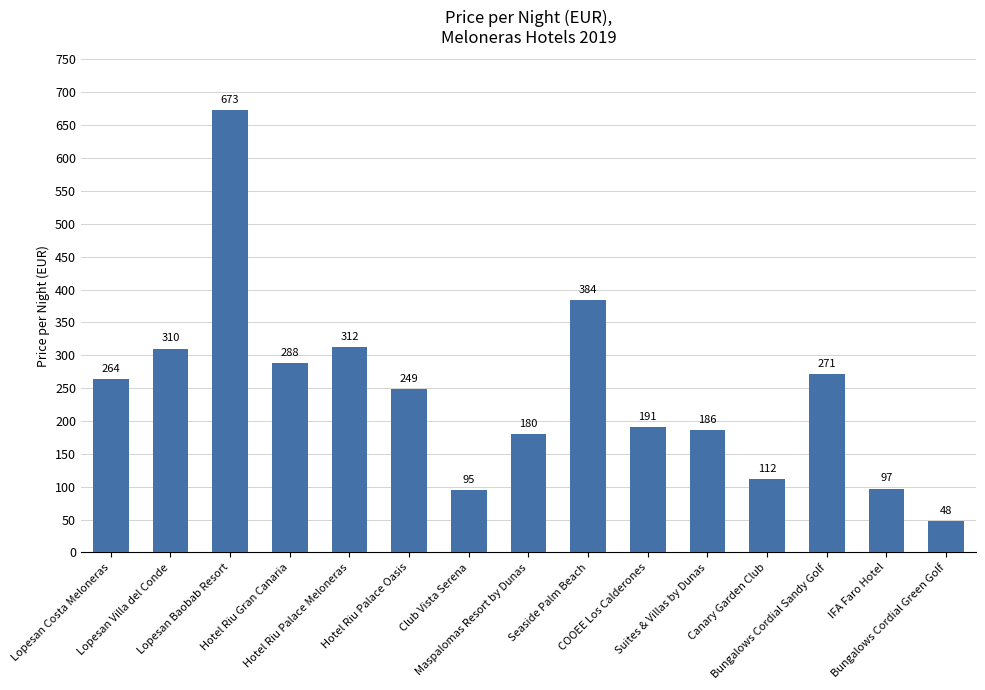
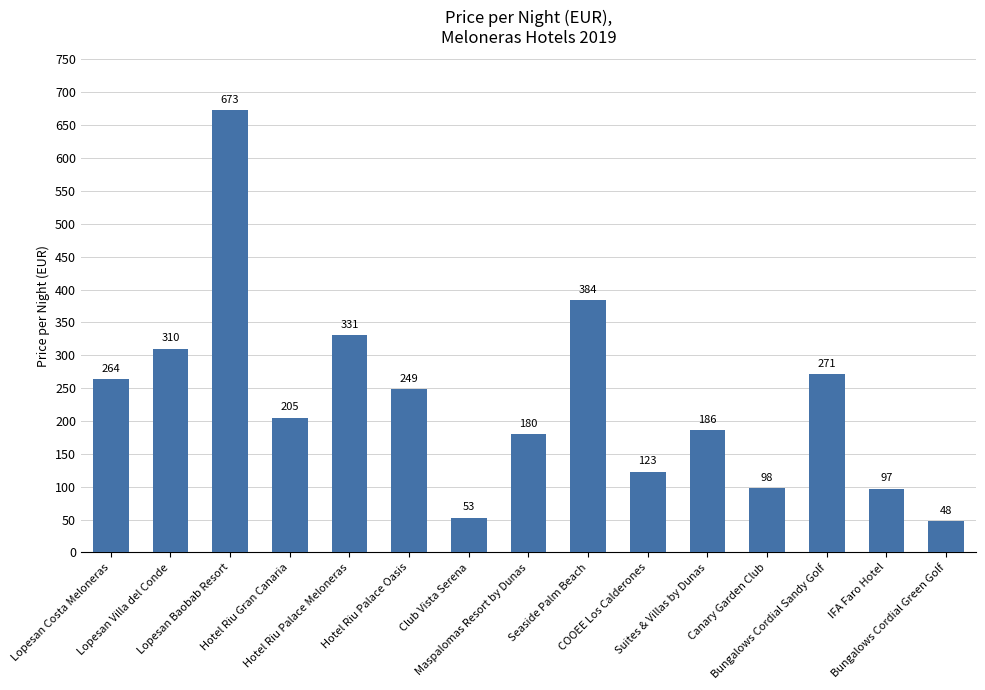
Hotel Riu Gran Canaria: 288 -> 205
Hotel Riu Palace Meloneras: 312 -> 331
Club Vista Serena: 95 -> 53
COOEE Los Calderones: 191 -> 123
Canary Garden Club: 112 -> 98
